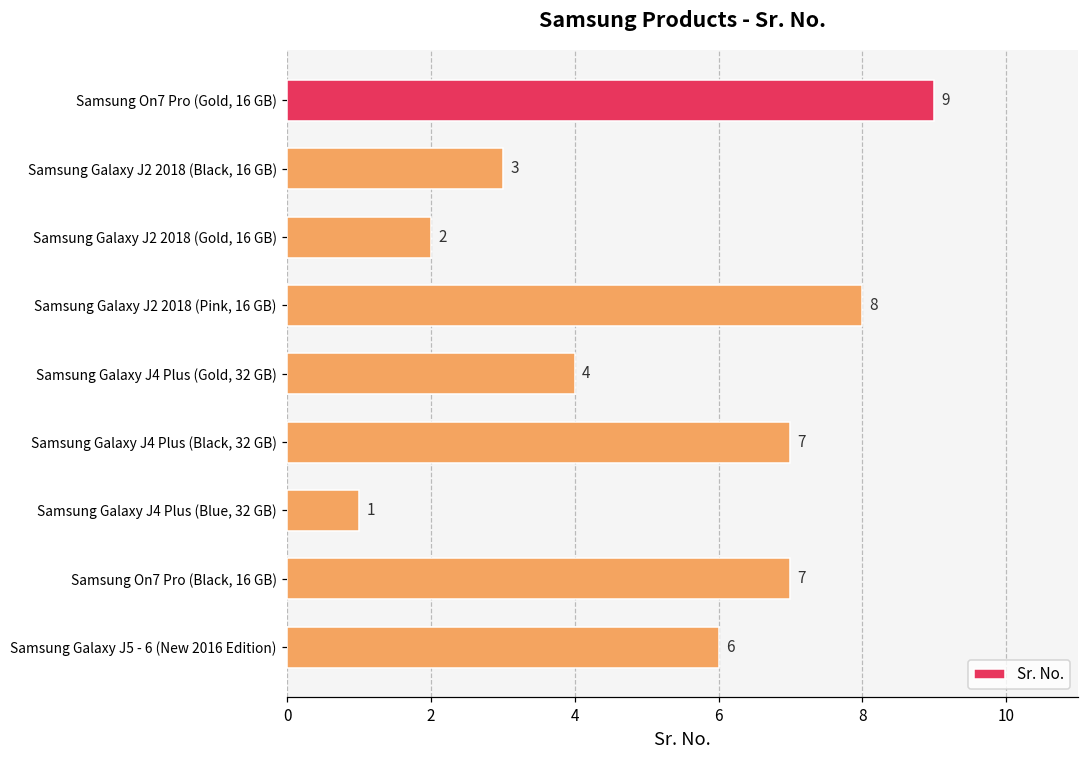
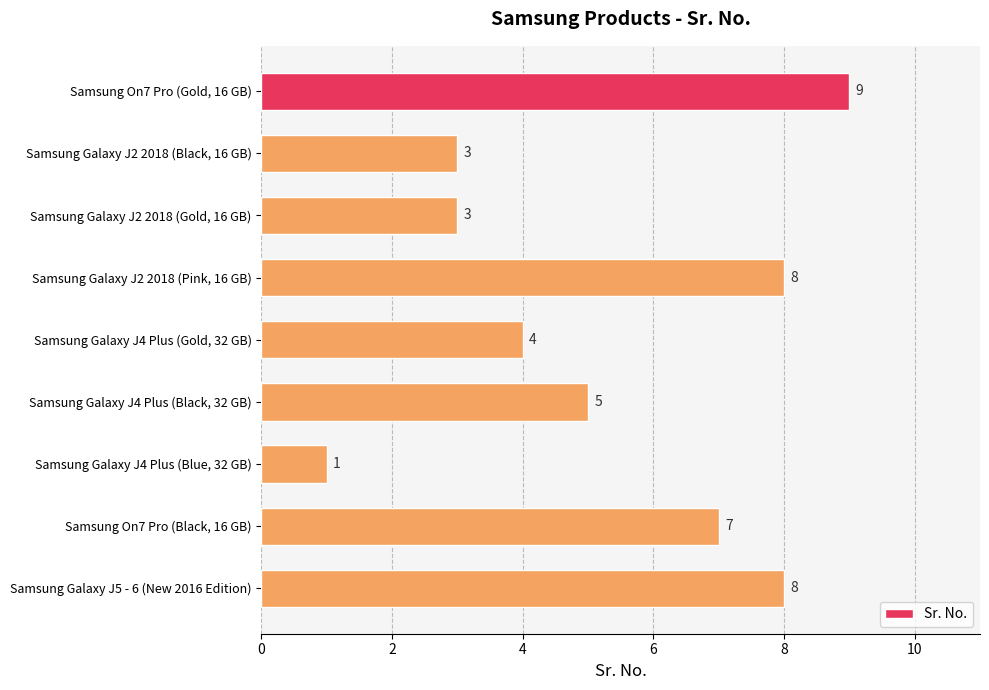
Samsung Galaxy J2 2018 (Gold, 16 GB): 2 -> 3
Samsung Galaxy J4 Plus (Black, 32 GB): 7 -> 5
Samsung Galaxy J5 - 6 (New 2016 Edition): 6 -> 8
